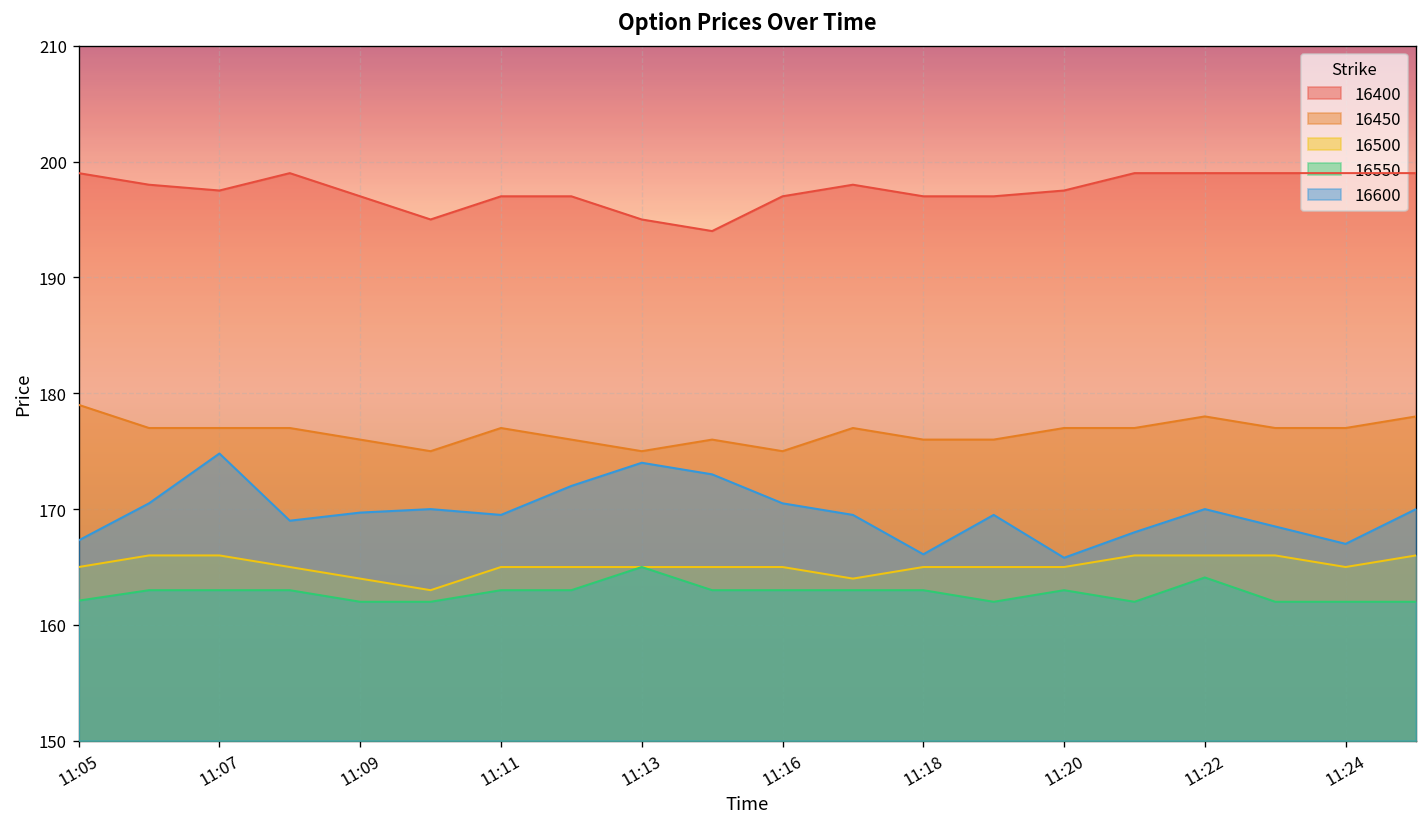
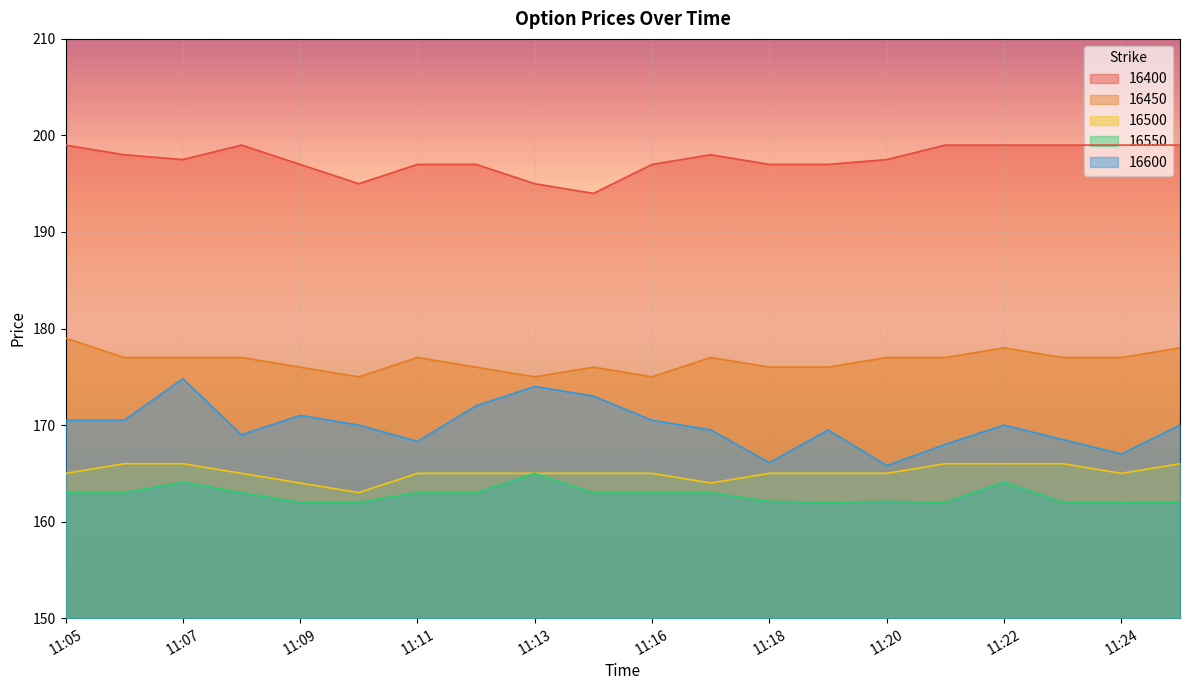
16550, 11:05: 162 -> 163
16600, 11:05: 167 -> 171
16550, 11:07: 163 -> 164
16600, 11:09: 170 -> 171
16600, 11:11: 170 -> 168
16550, 11:18: 163 -> 162
16550, 11:20: 163 -> 162
